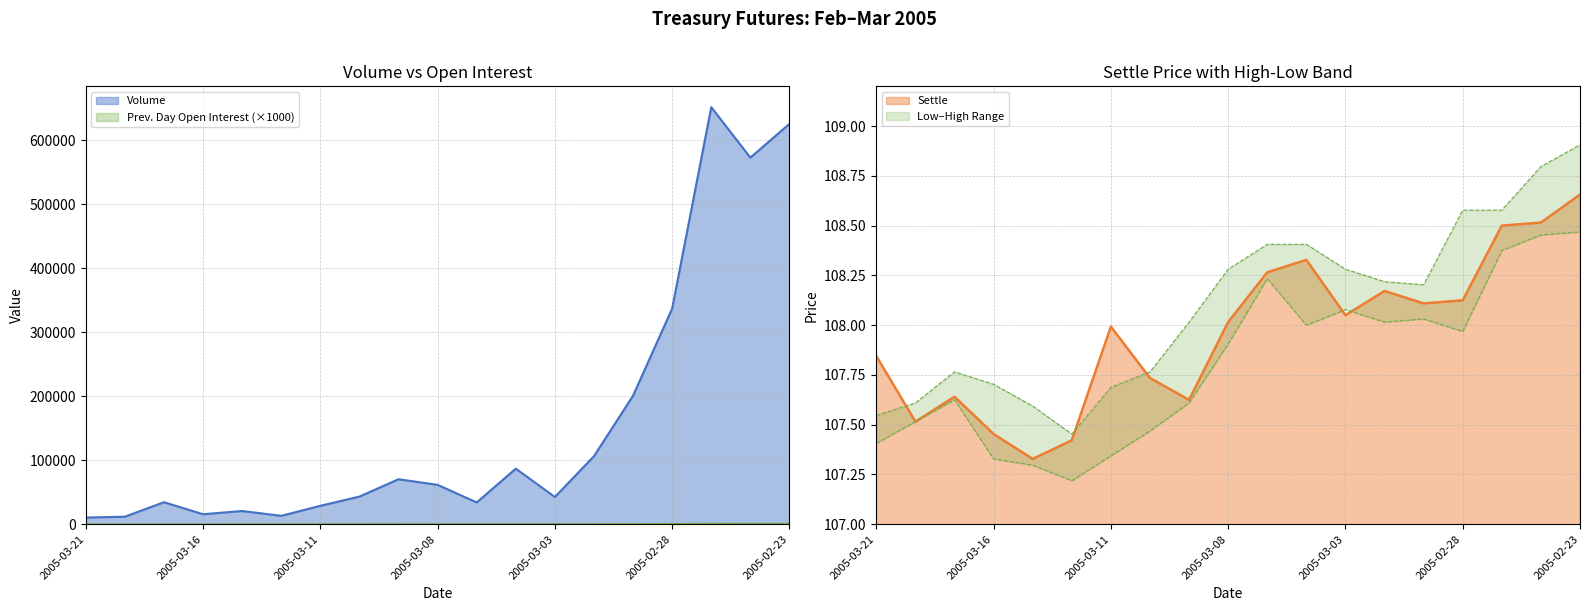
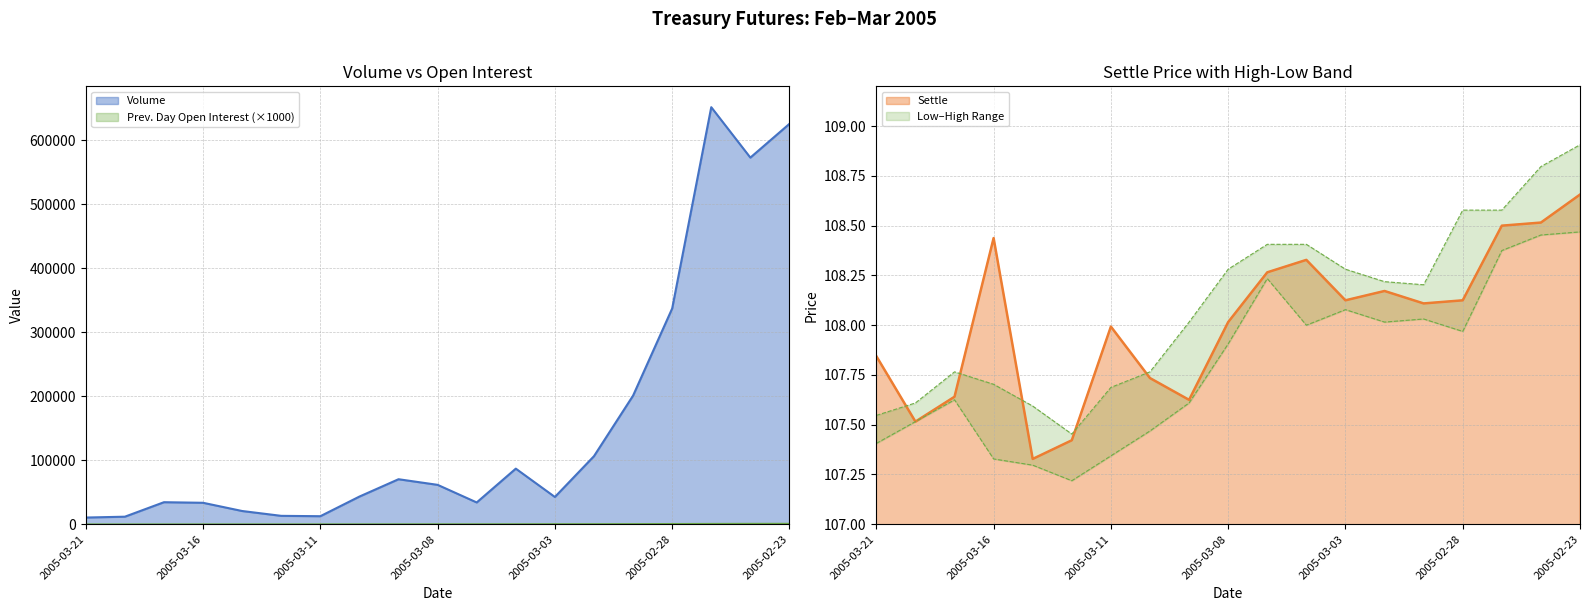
Volume vs Open Interest, Volume, 2005-03-16: 20000 -> 30000
Volume vs Open Interest, Volume, 2005-03-11: 30000 -> 10000
Settle Price with High-Low Band, Settle, 2005-03-16: 107.45 -> 108.44
Settle Price with High-Low Band, Settle, 2005-03-03: 108.05 -> 108.13
